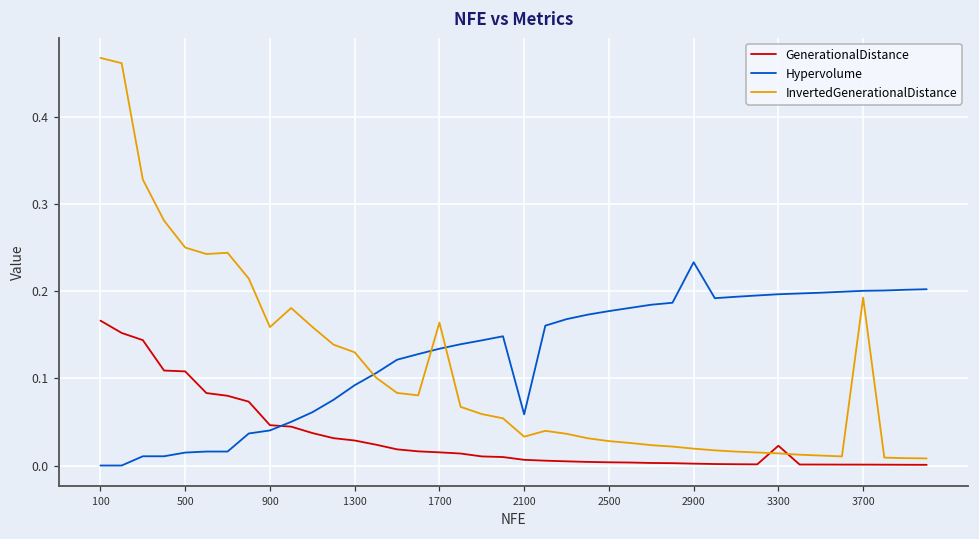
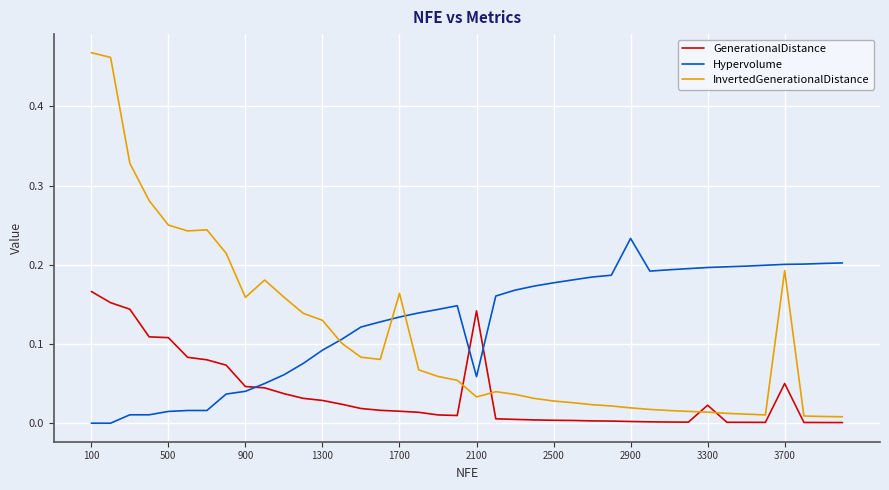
GenerationalDistance, 2100: 0.01 -> 0.14
GenerationalDistance, 3700: 0.00 -> 0.05
